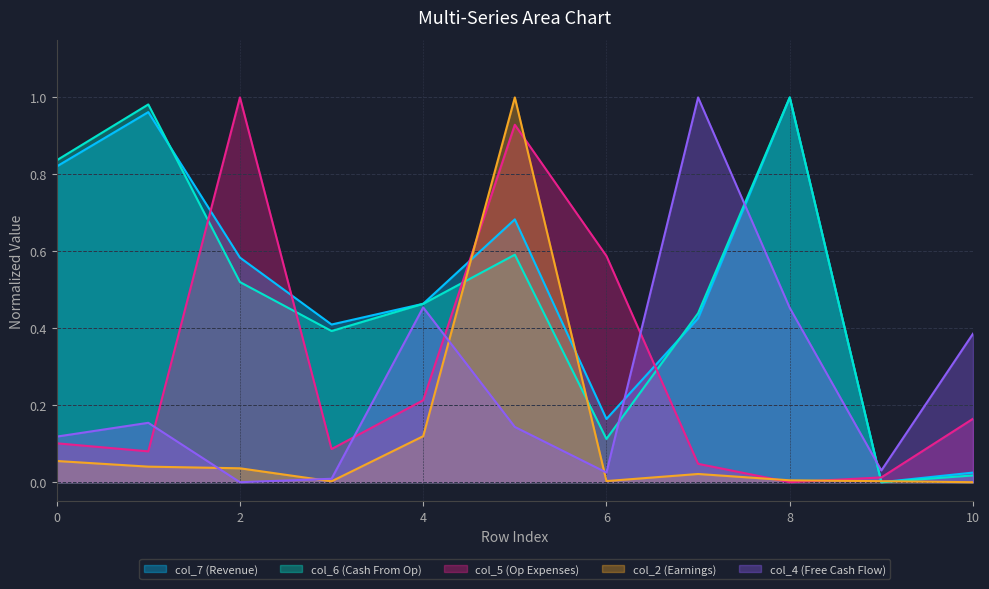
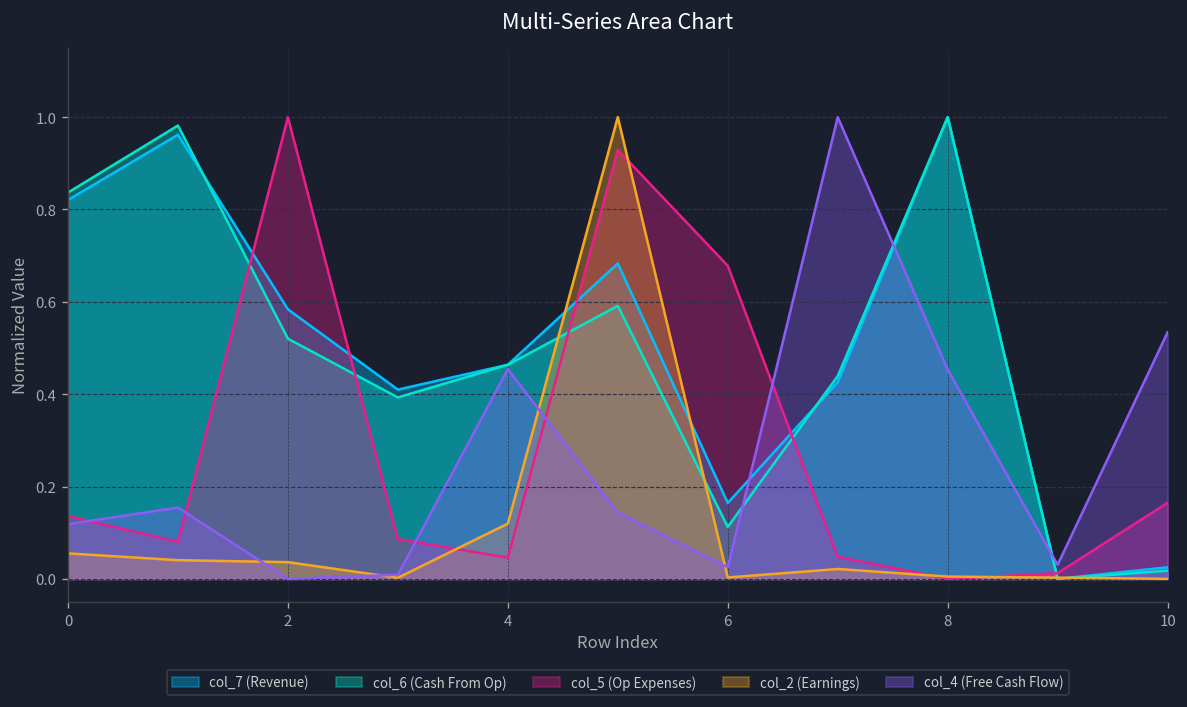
col_5 (Op Expenses), 0: 0.10 -> 0.14
col_5 (Op Expenses), 4: 0.21 -> 0.05
col_5 (Op Expenses), 6: 0.59 -> 0.68
col_4 (Free Cash Flow), 10: 0.39 -> 0.53
